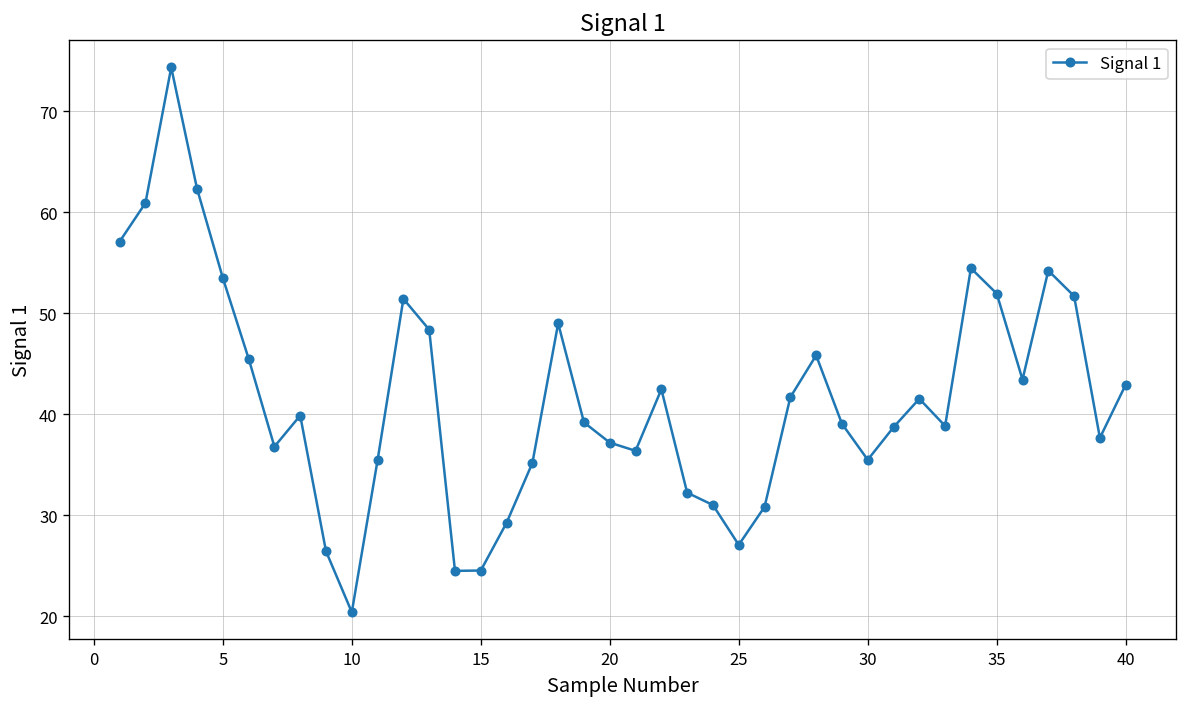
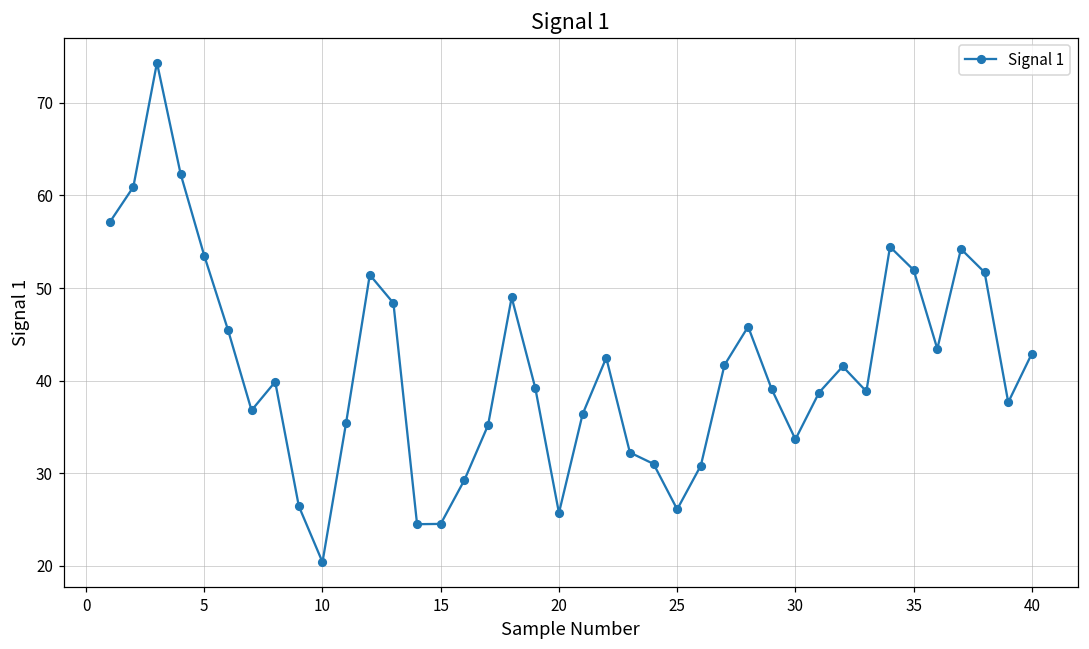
20: 37 -> 26
25: 27 -> 26
30: 35 -> 34
